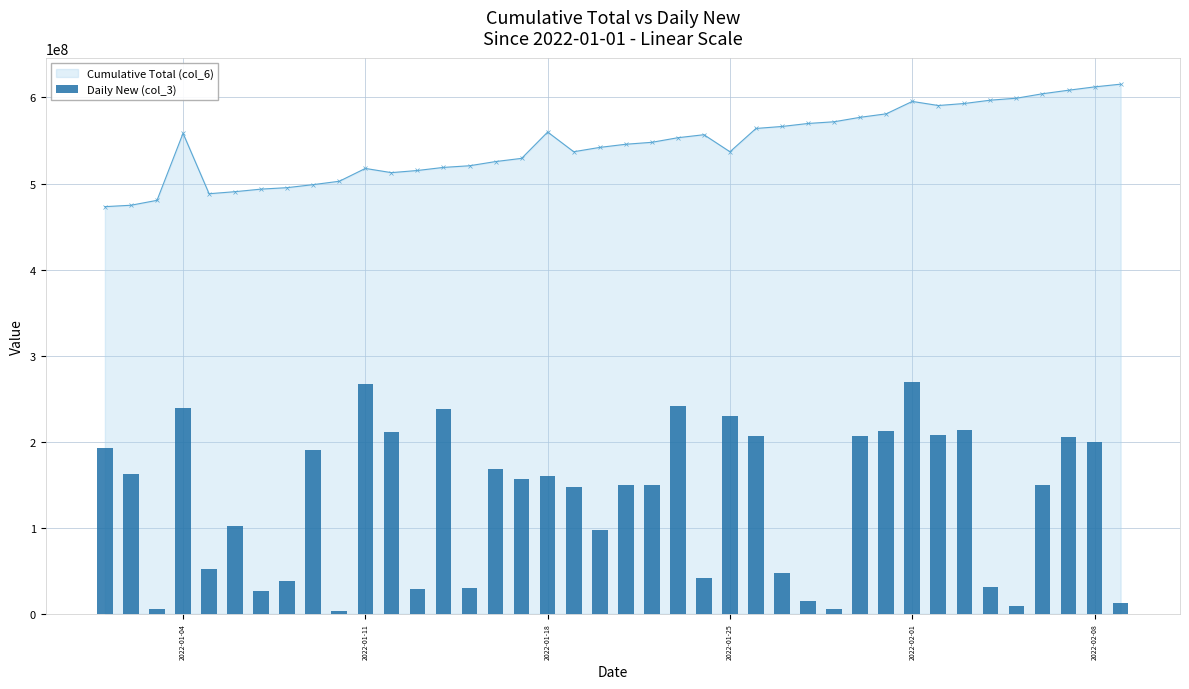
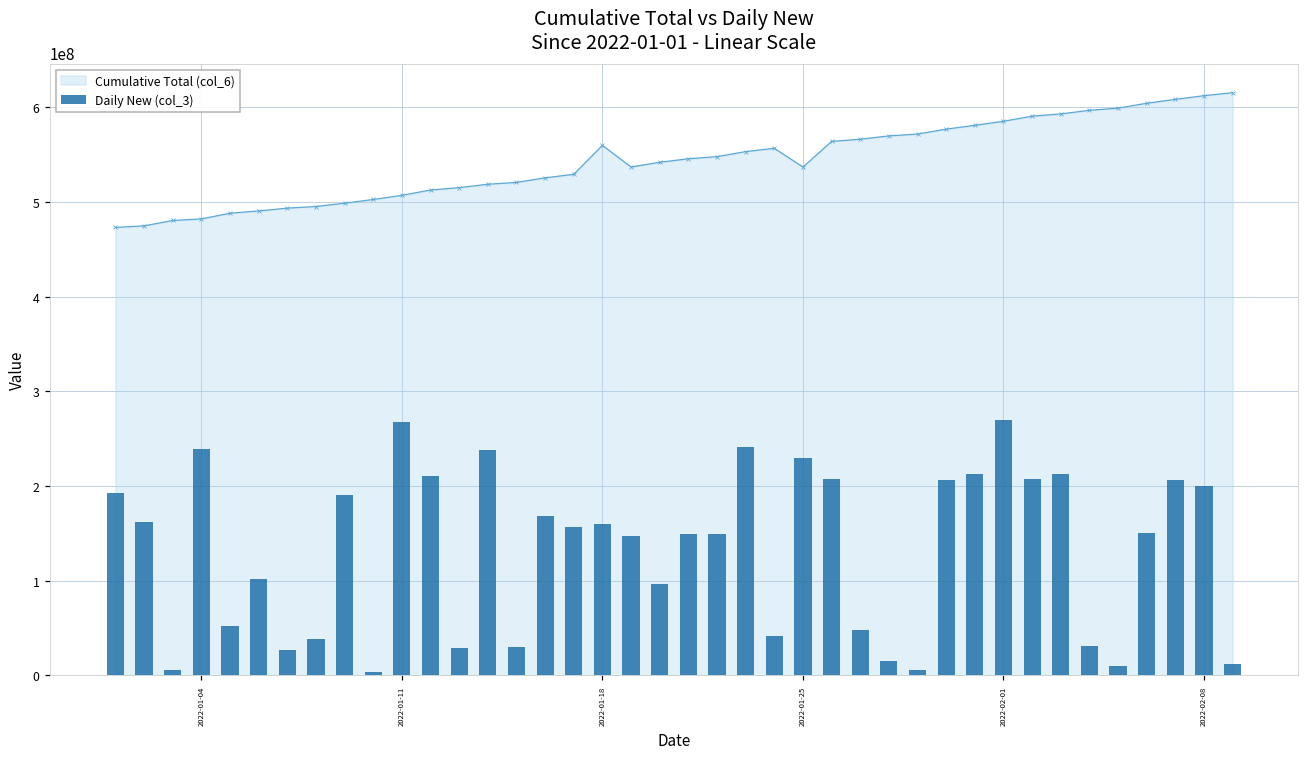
Cumulative Total (col_6), 2022-01-04: 560000000 -> 480000000
Cumulative Total (col_6), 2022-01-11: 520000000 -> 510000000
Cumulative Total (col_6), 2022-02-01: 600000000 -> 590000000
